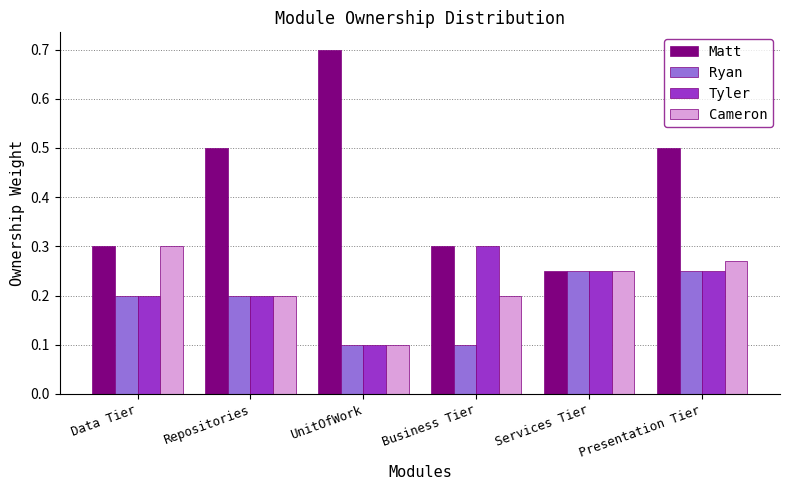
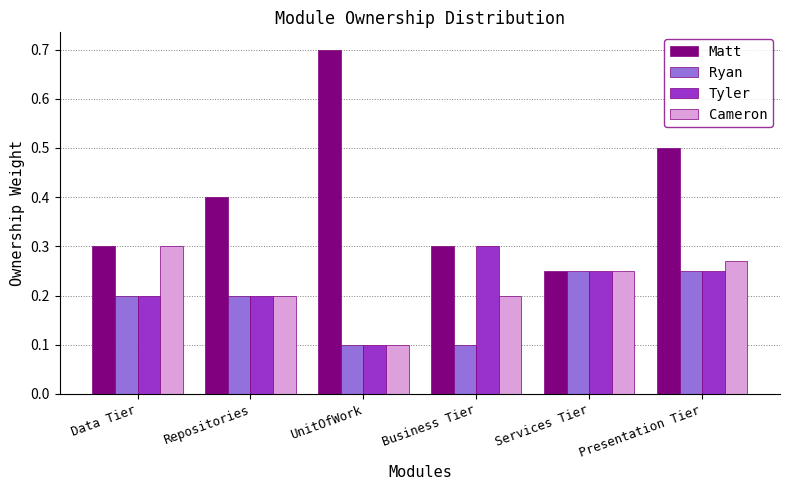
Matt, Repositories: 0.5 -> 0.4
